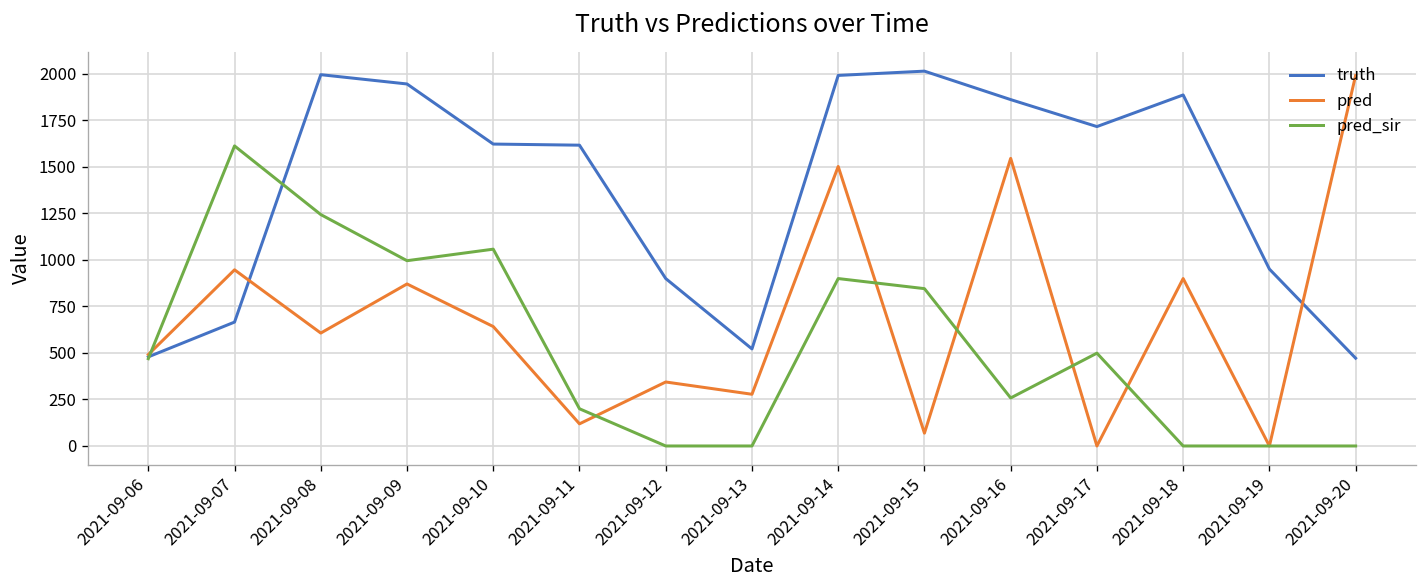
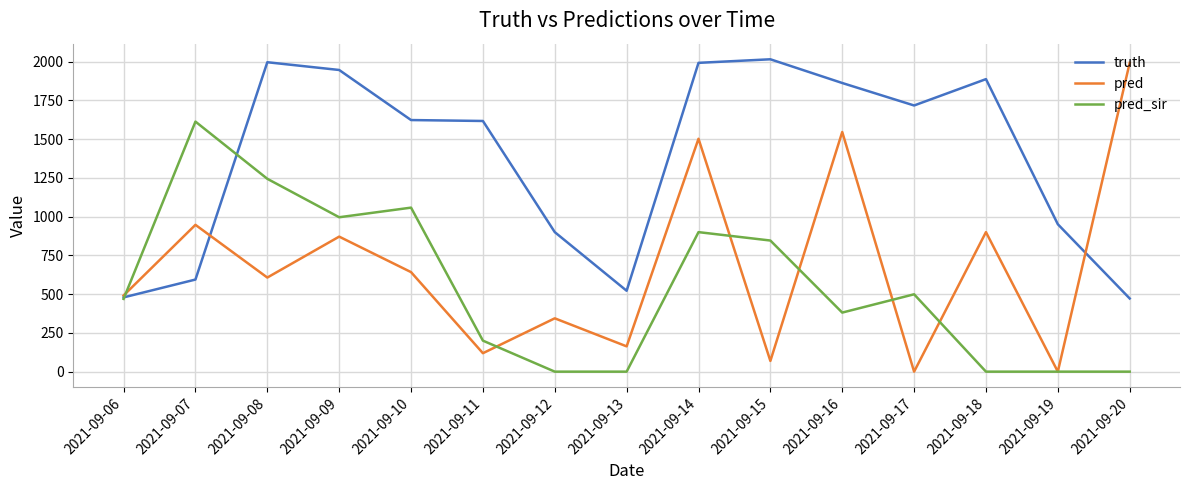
truth, 2021-09-07: 670 -> 590
pred, 2021-09-13: 280 -> 160
pred_sir, 2021-09-16: 260 -> 380
